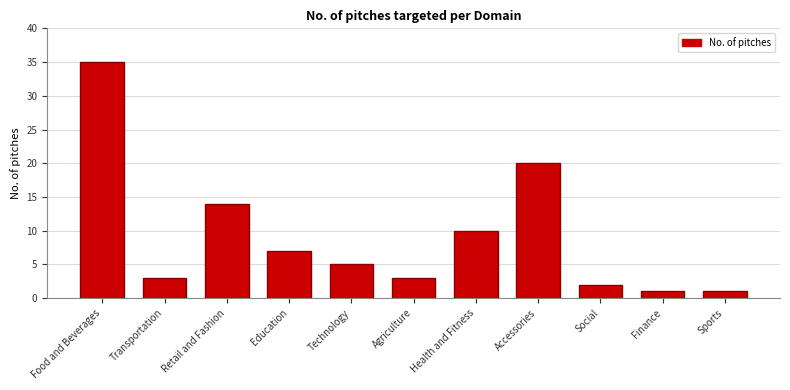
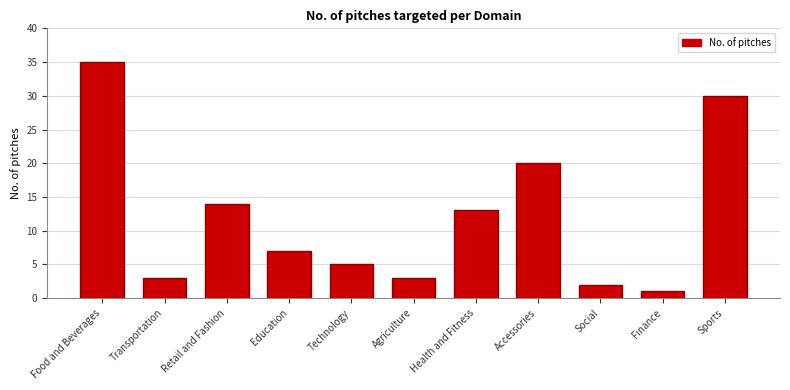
Health and Fitness: 10 -> 13
Sports: 1 -> 30
